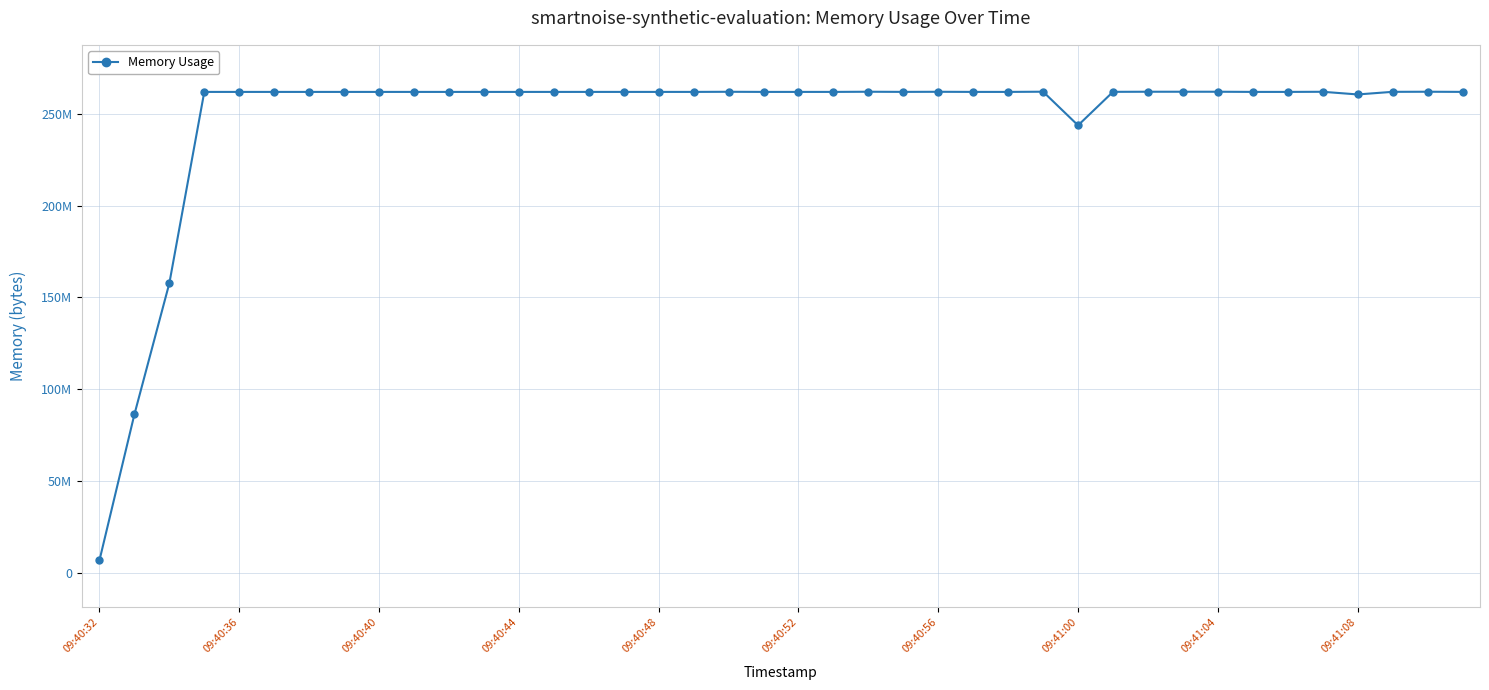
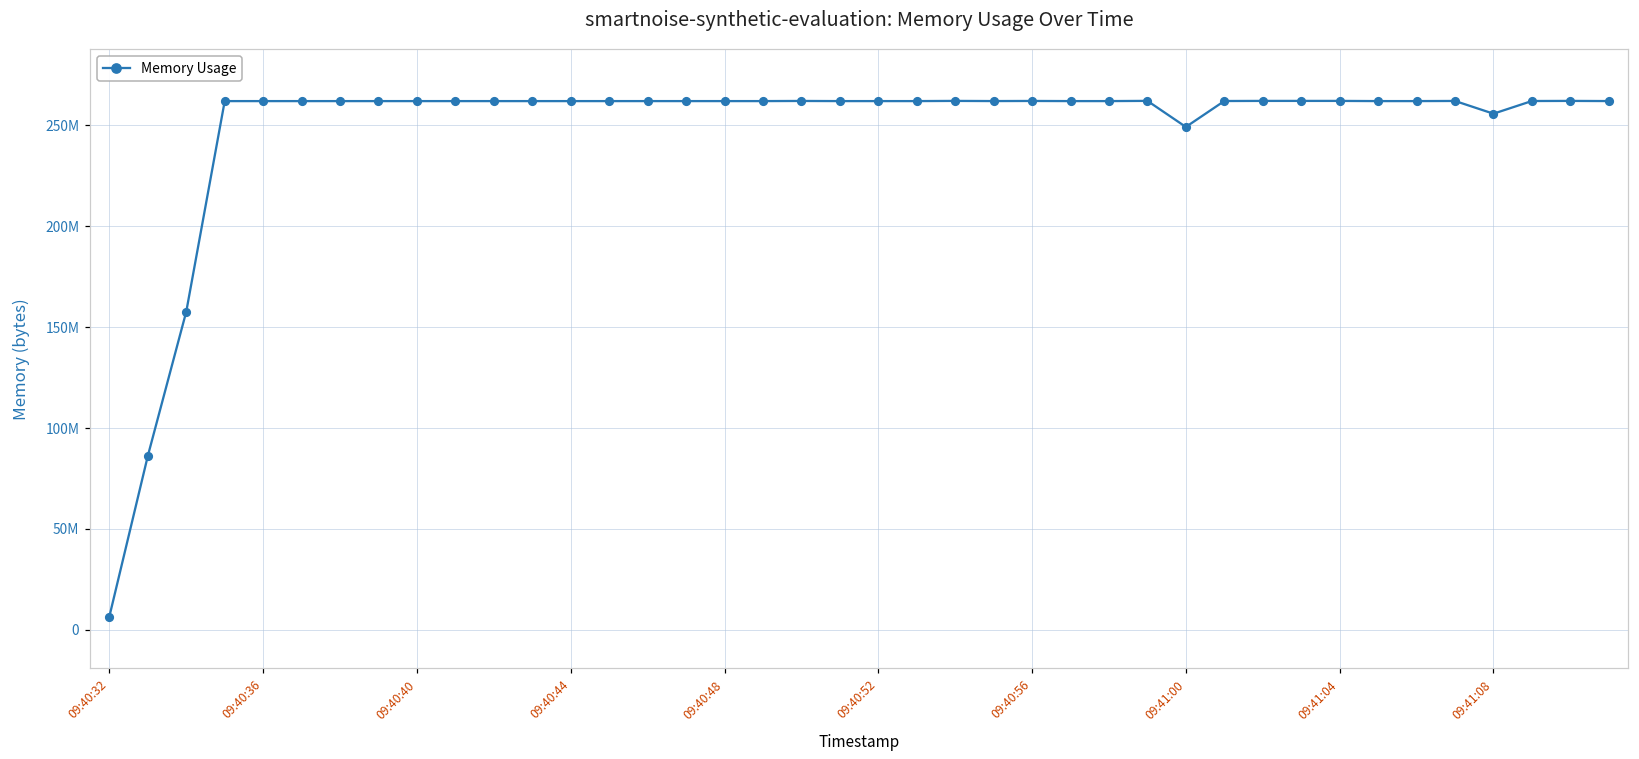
09:41:00: 244000000 -> 249000000
09:41:08: 261000000 -> 256000000
